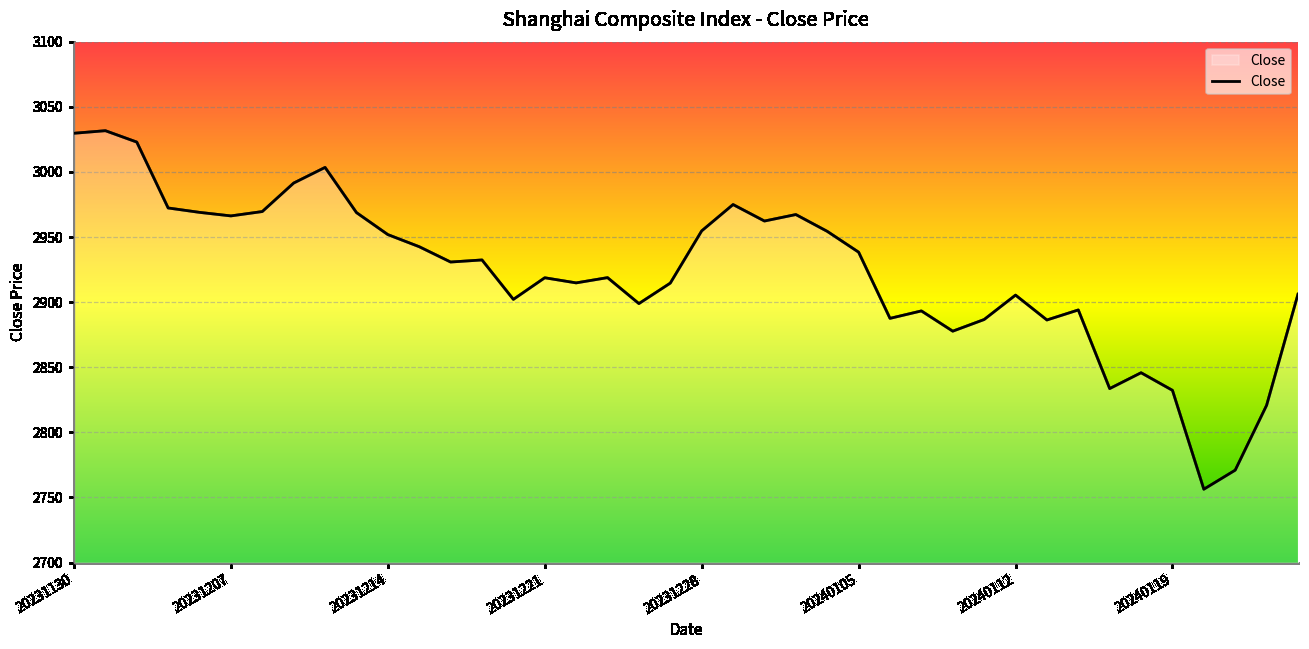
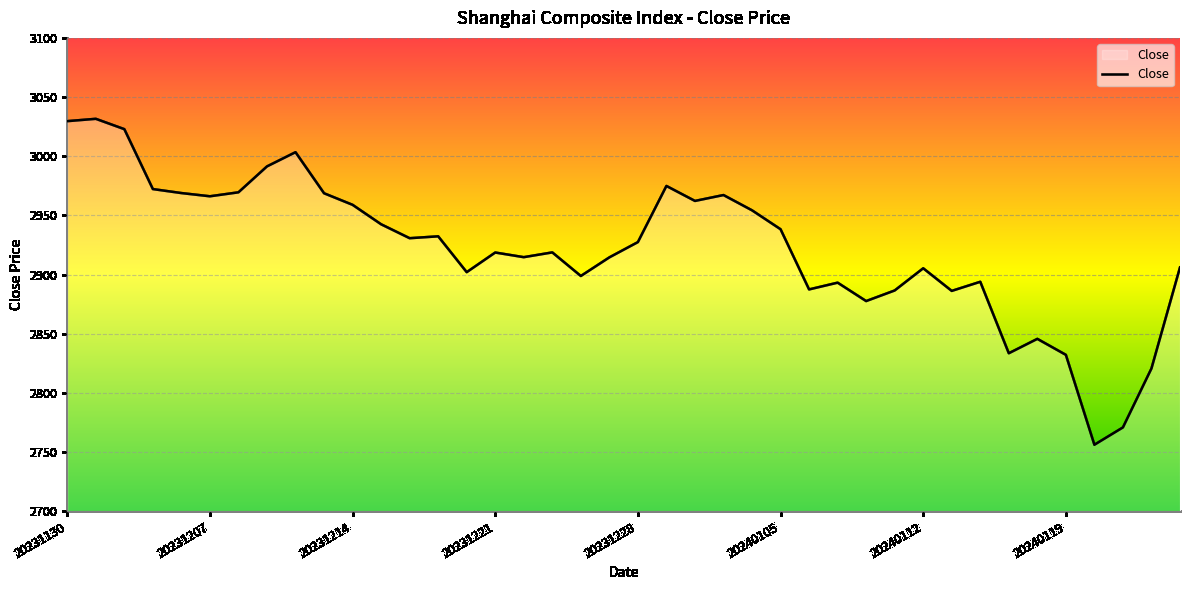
20231214: 2952 -> 2959
20231228: 2955 -> 2928
